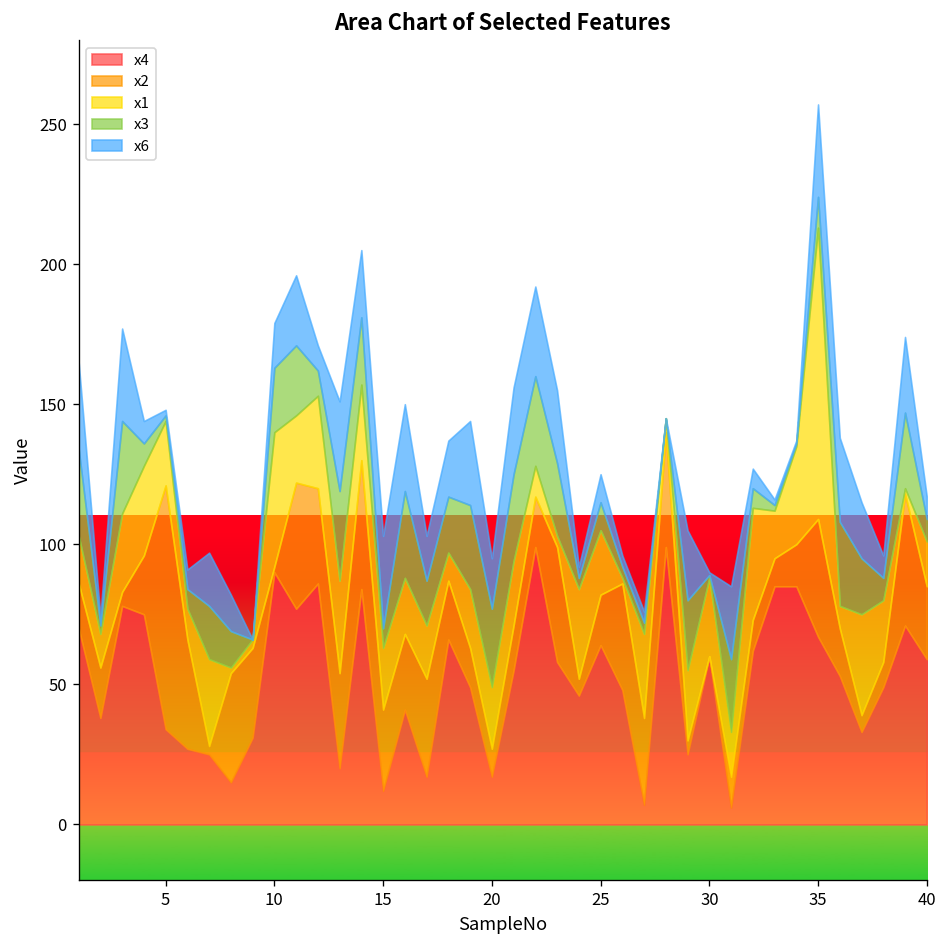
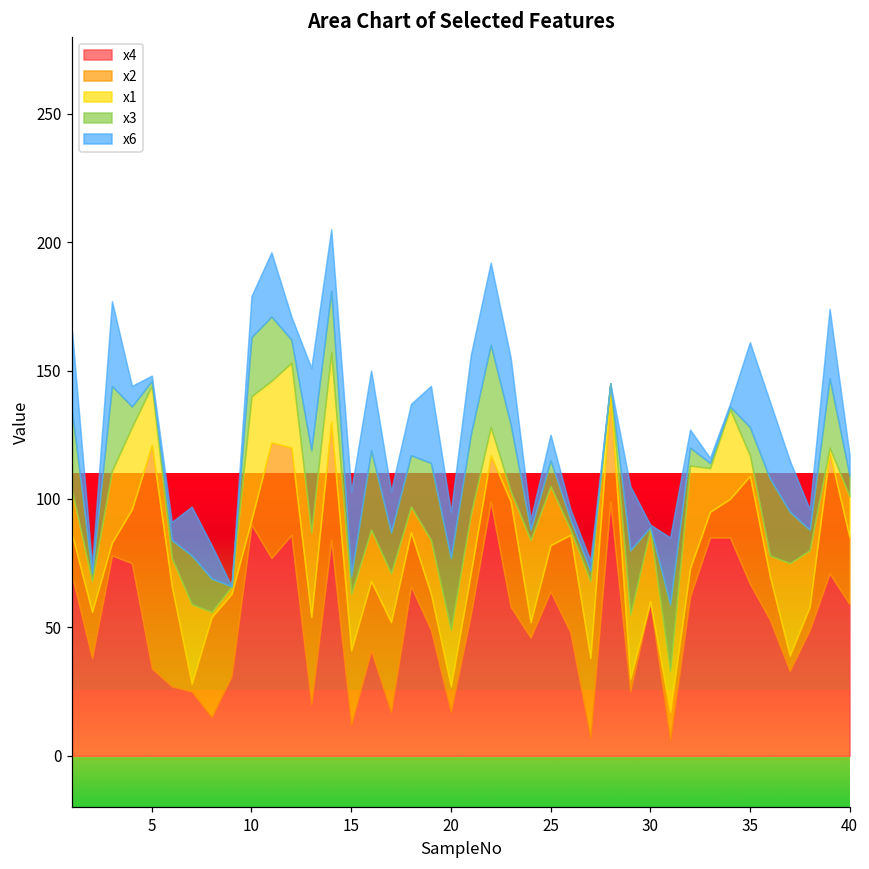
x1, 35: 104 -> 8
